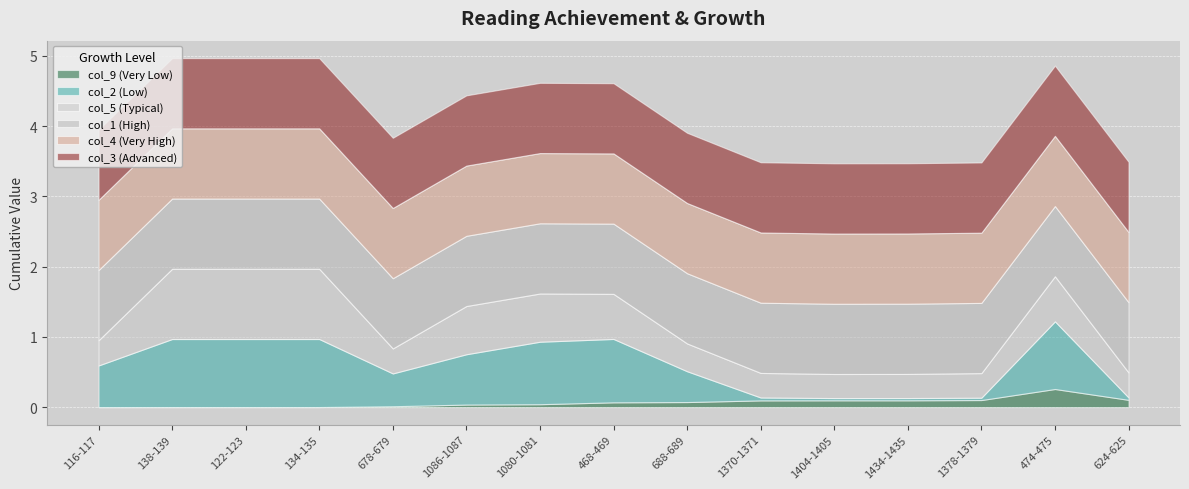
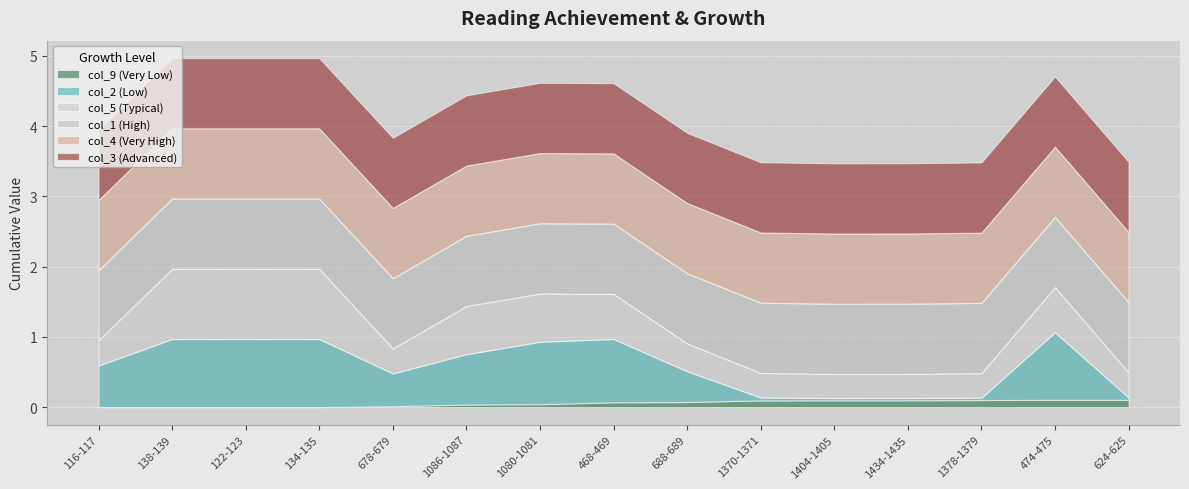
col_9 (Very Low), 474-475: 0.3 -> 0.1
